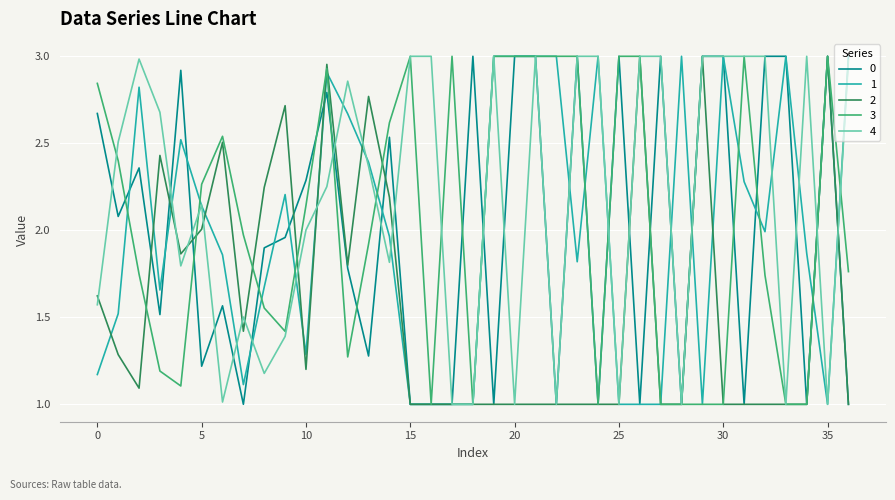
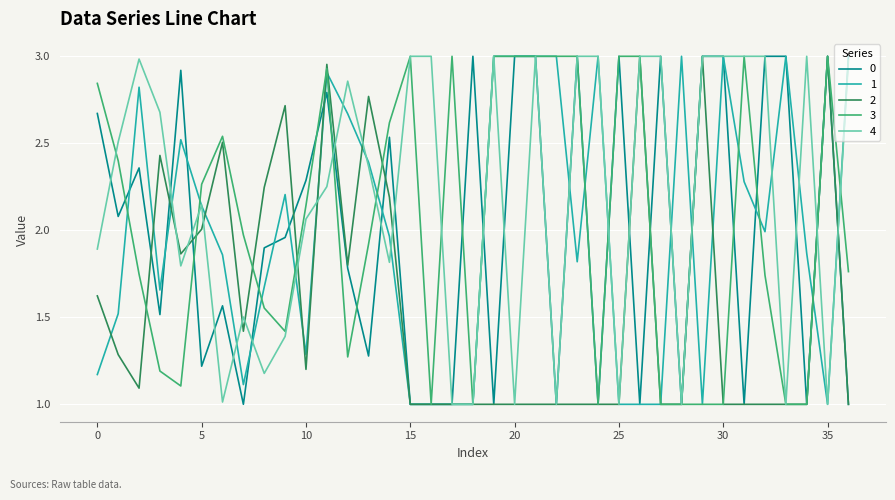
4, 0: 1.57 -> 1.89
4, 10: 2.00 -> 2.06
